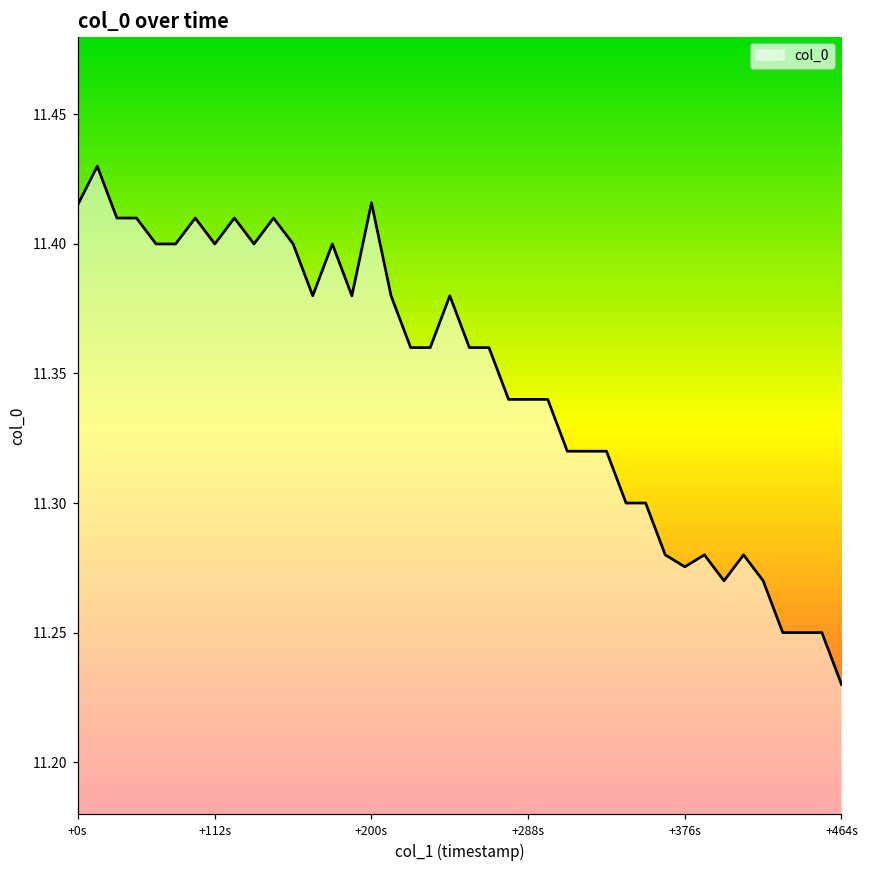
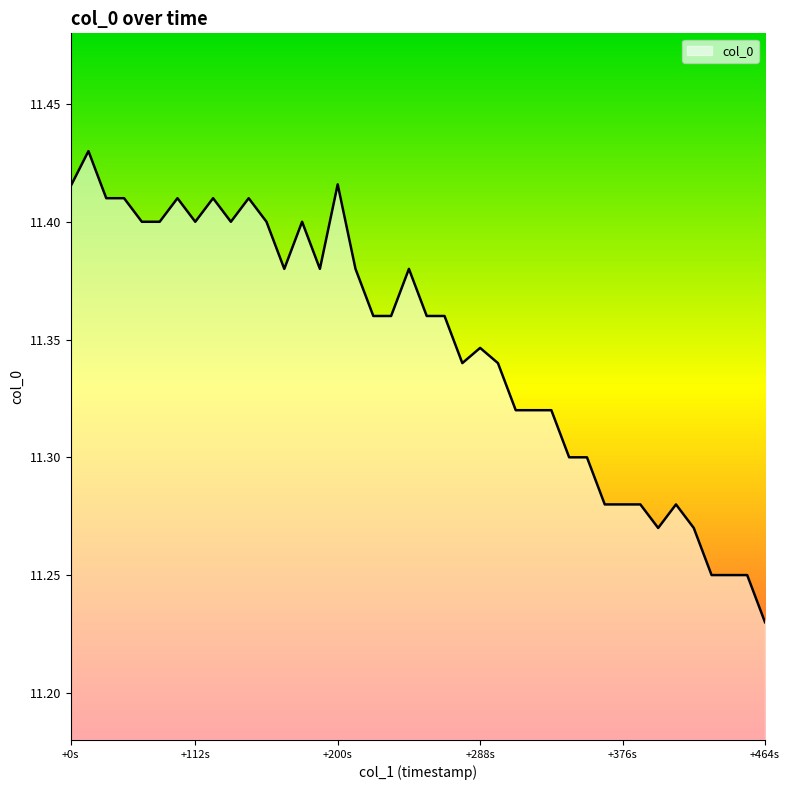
+288s: 11.340 -> 11.346
+376s: 11.275 -> 11.280
